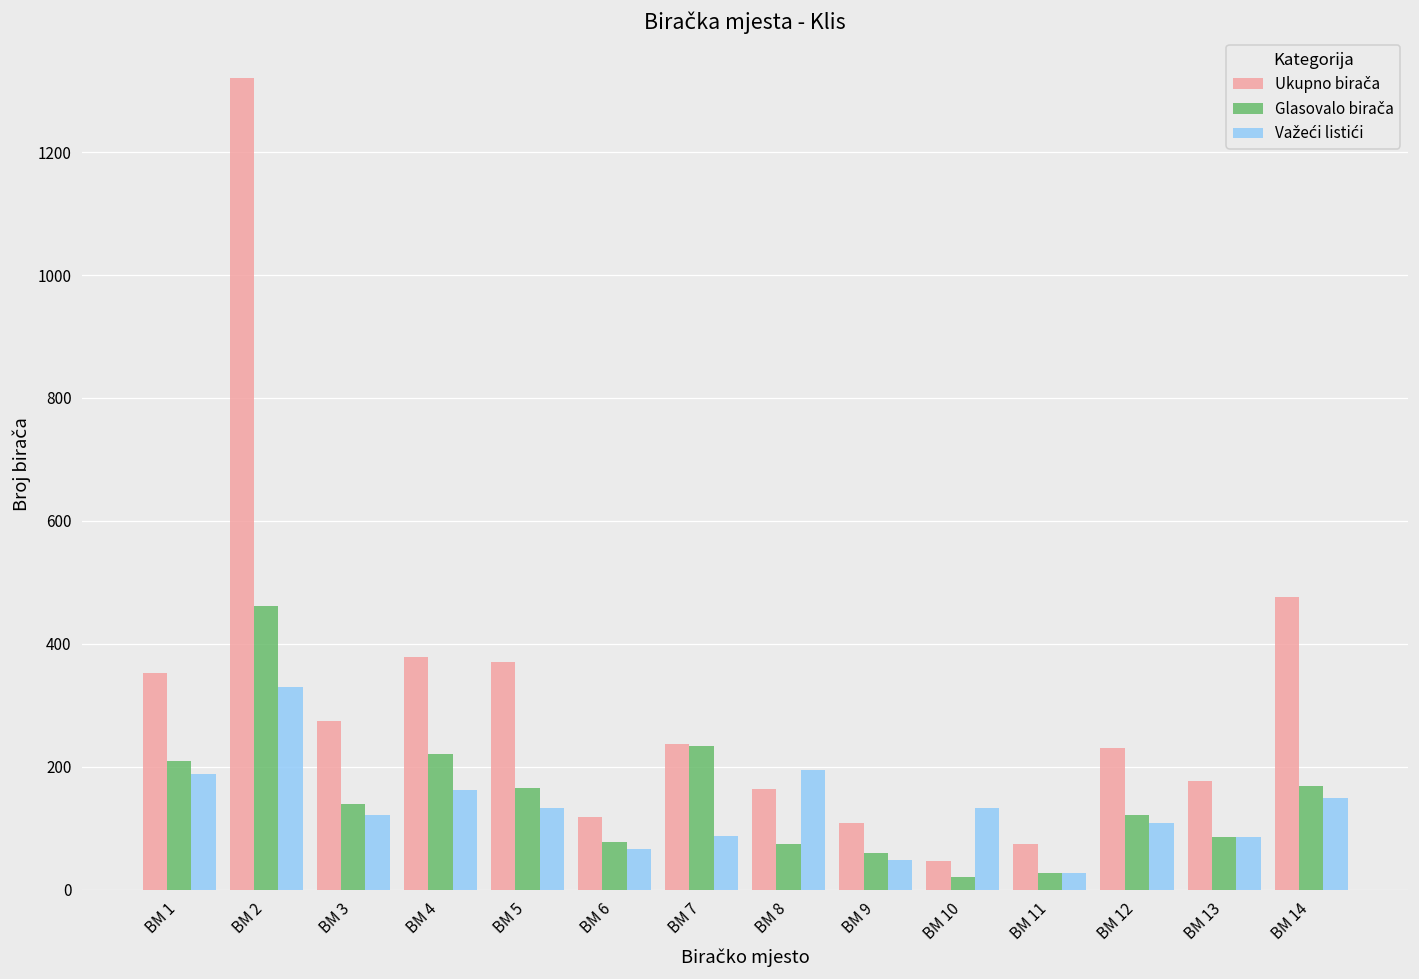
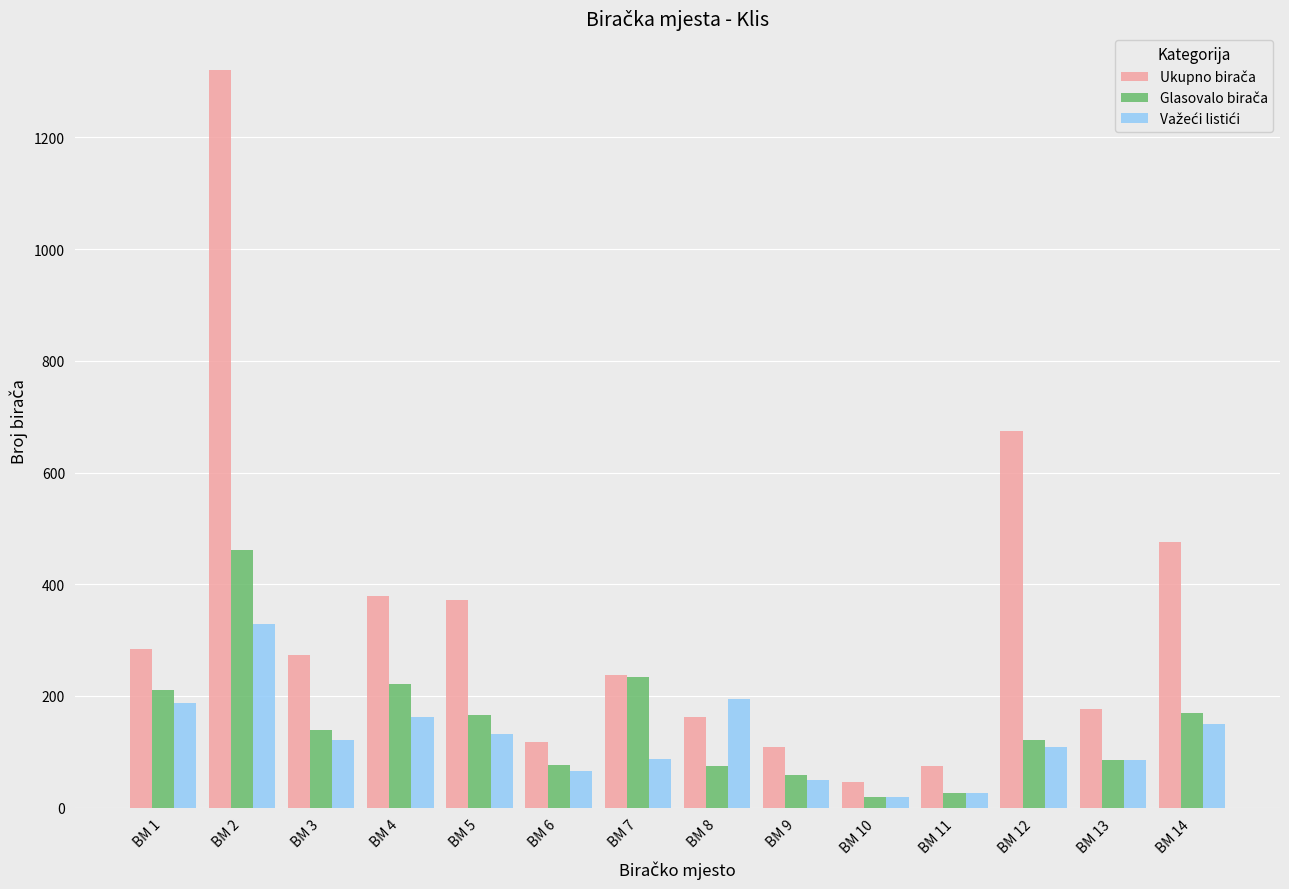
Ukupno birača, BM 1: 350 -> 280
Važeći listići, BM 10: 130 -> 20
Ukupno birača, BM 12: 230 -> 670
